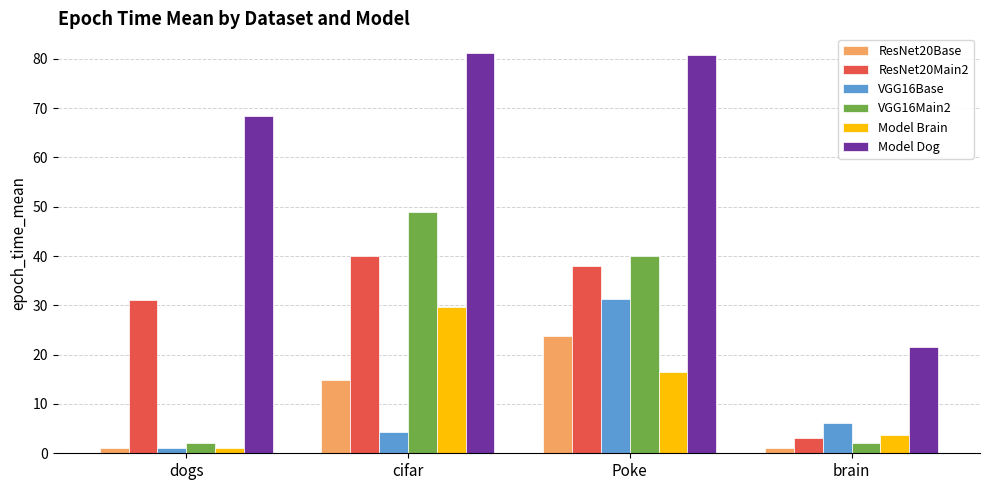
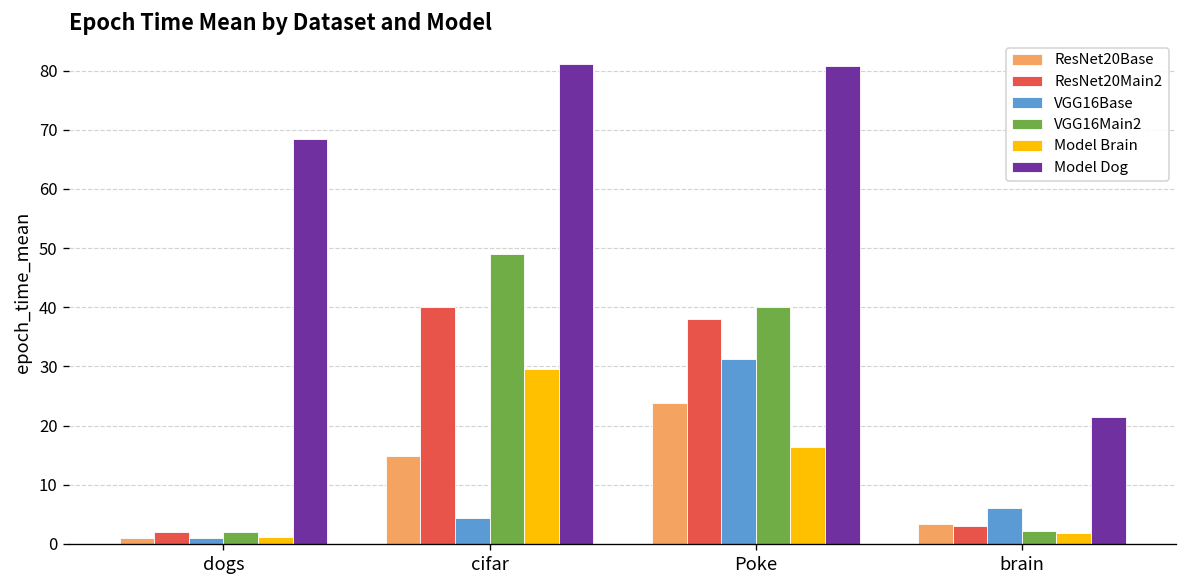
ResNet20Main2, dogs: 31 -> 2
ResNet20Base, brain: 1 -> 3
Model Brain, brain: 4 -> 2
